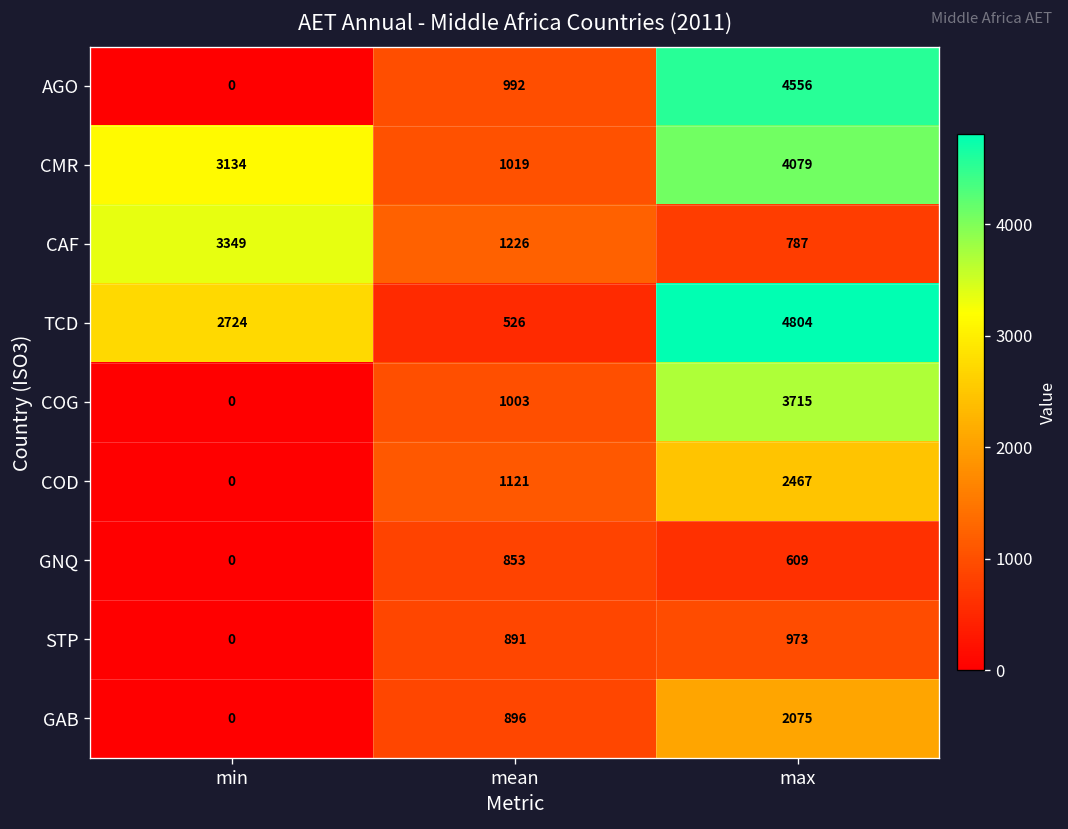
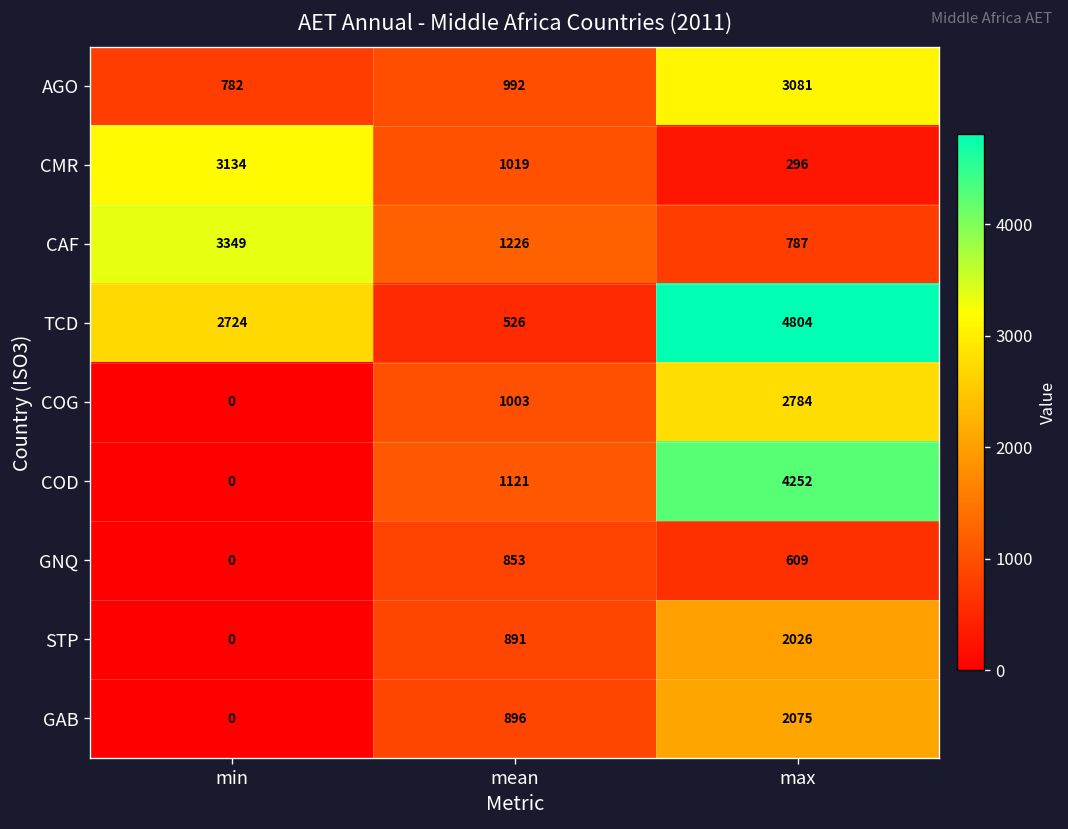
AGO, min: 0 -> 782
AGO, max: 4556 -> 3081
CMR, max: 4079 -> 296
COG, max: 3715 -> 2784
COD, max: 2467 -> 4252
STP, max: 973 -> 2026
